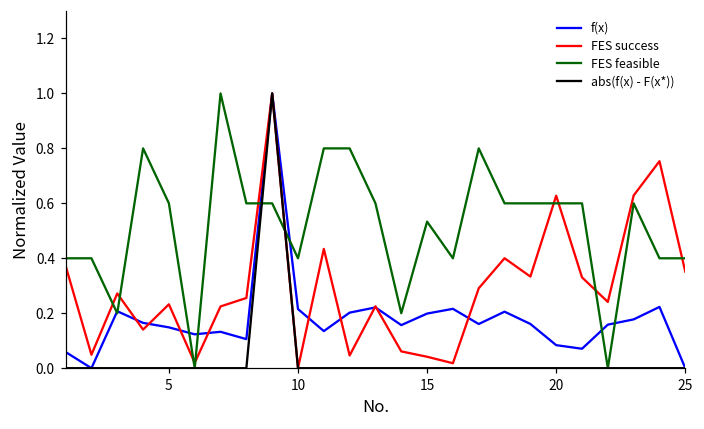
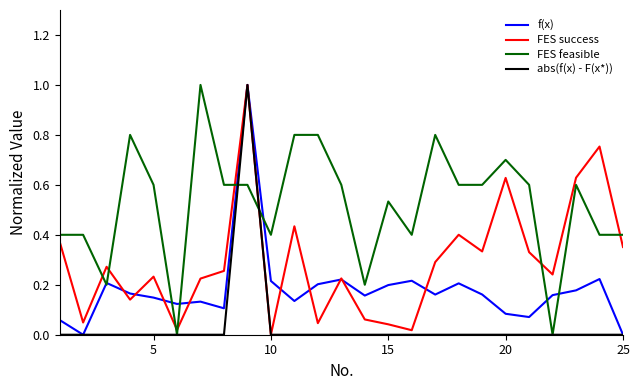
FES feasible, 20: 0.60 -> 0.70
